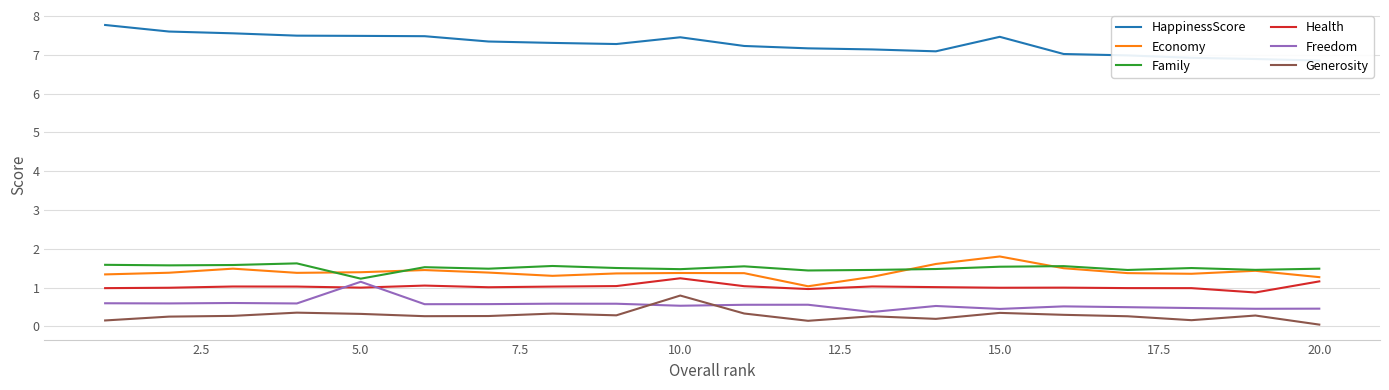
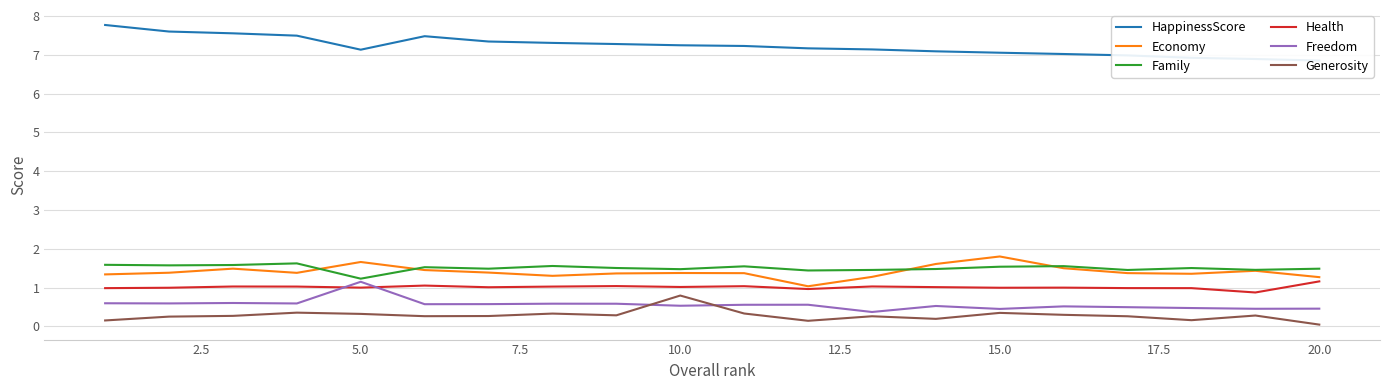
HappinessScore, 5.0: 7.5 -> 7.1
Economy, 5.0: 1.4 -> 1.7
HappinessScore, 10.0: 7.5 -> 7.2
Health, 10.0: 1.2 -> 1.0
HappinessScore, 15.0: 7.5 -> 7.1
